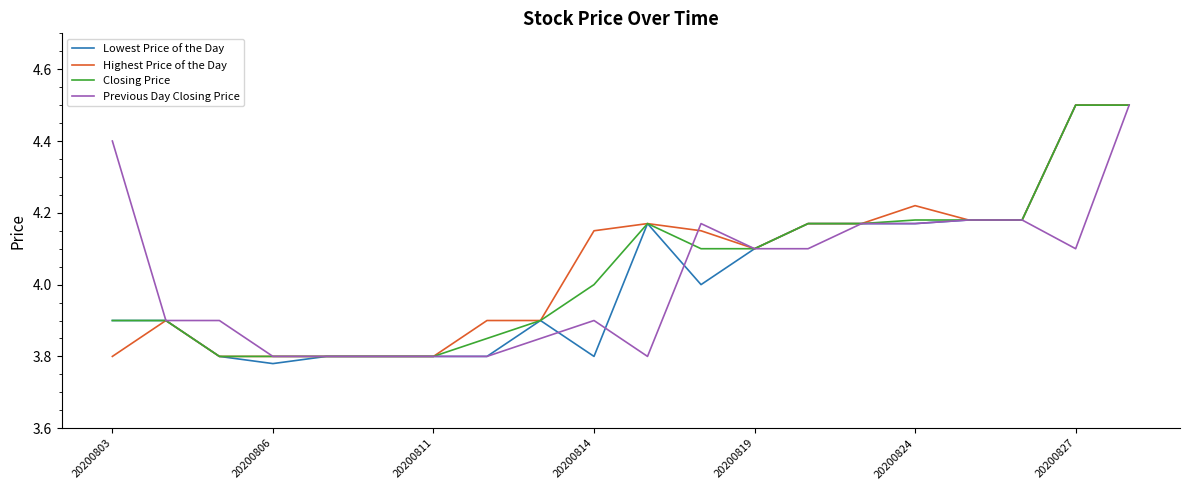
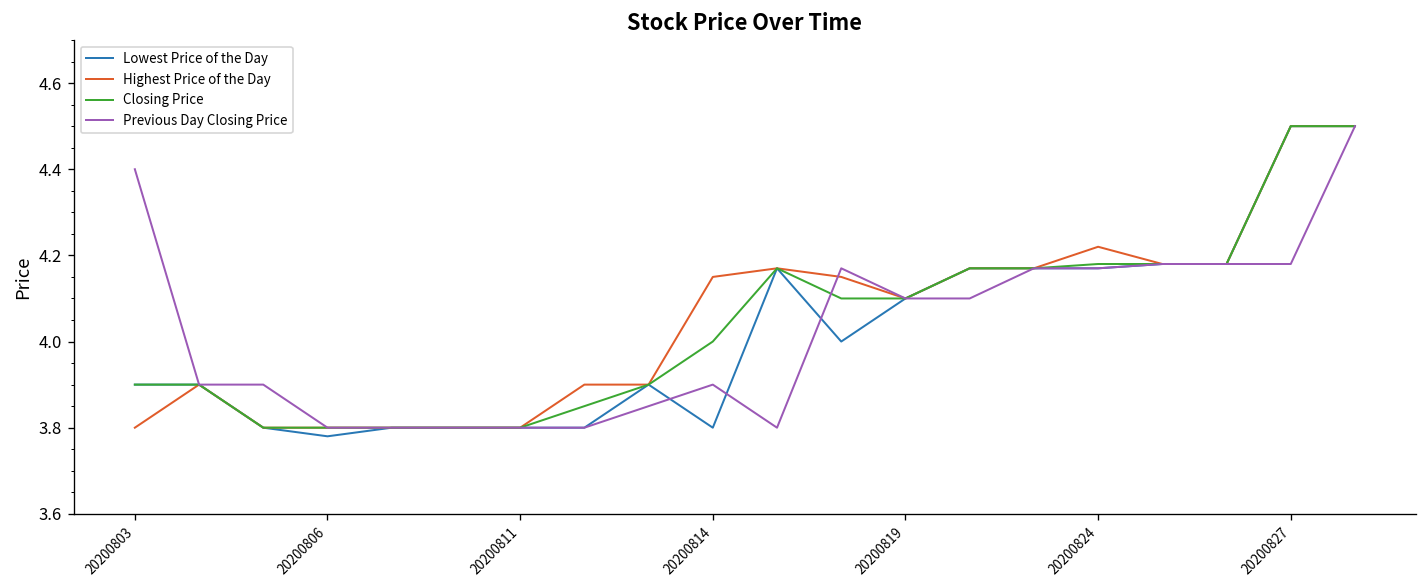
Previous Day Closing Price, 20200827: 4.10 -> 4.18
